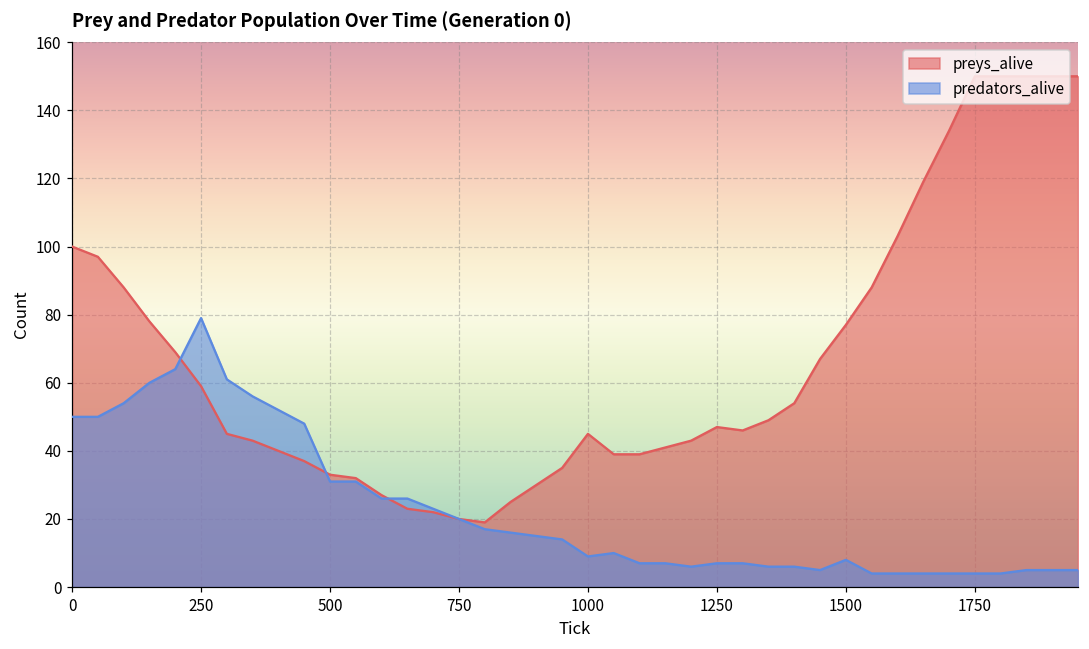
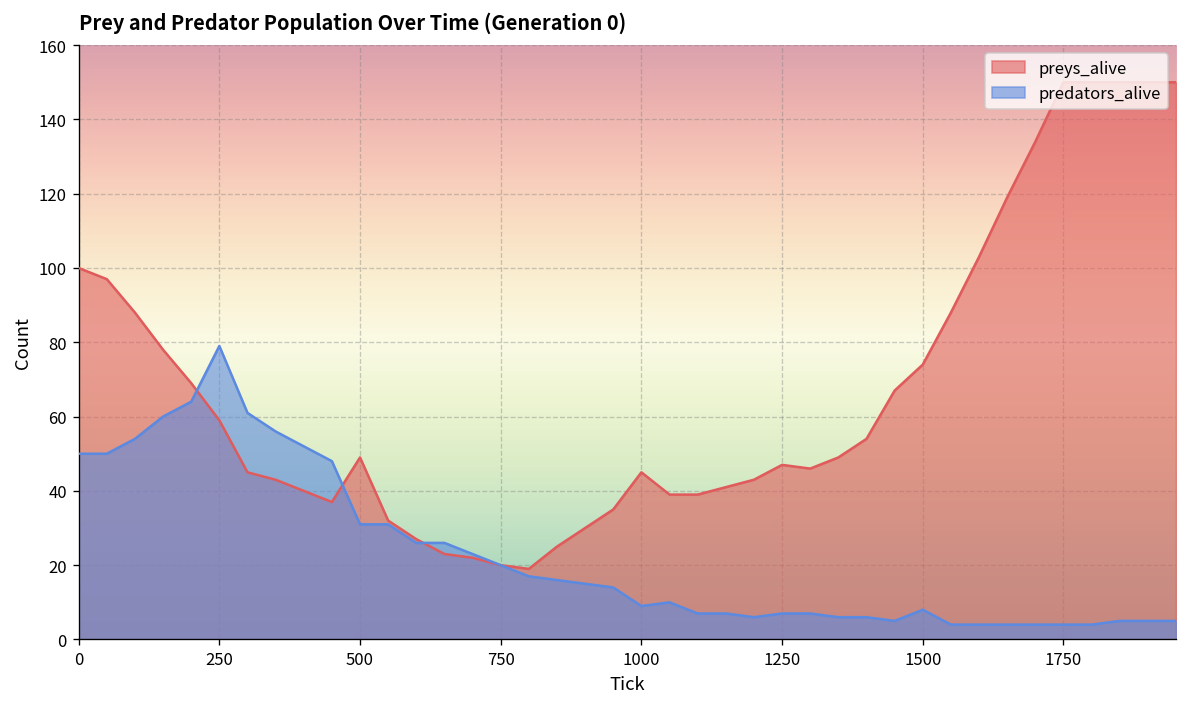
preys_alive, 500: 33 -> 49
preys_alive, 1500: 77 -> 74
